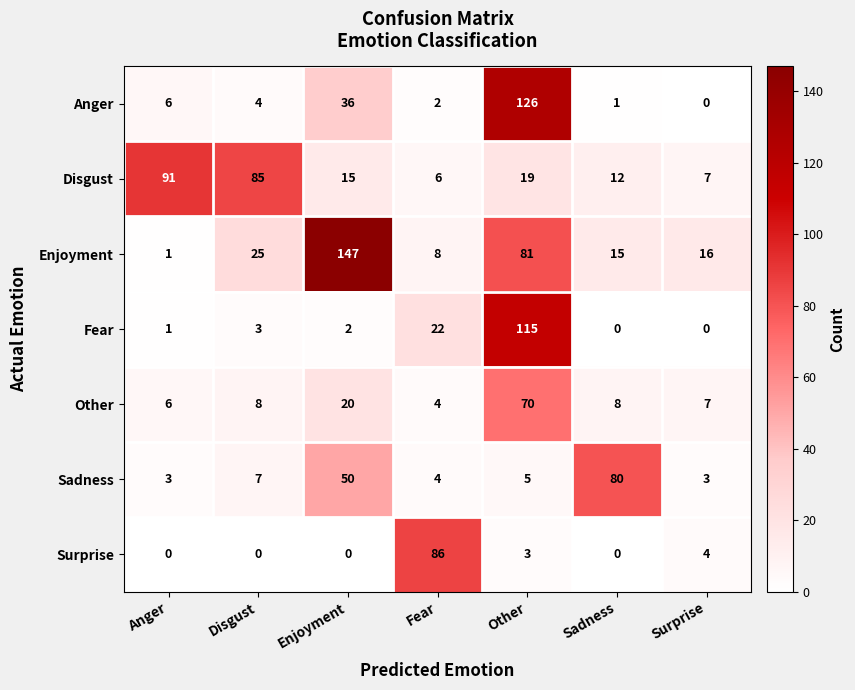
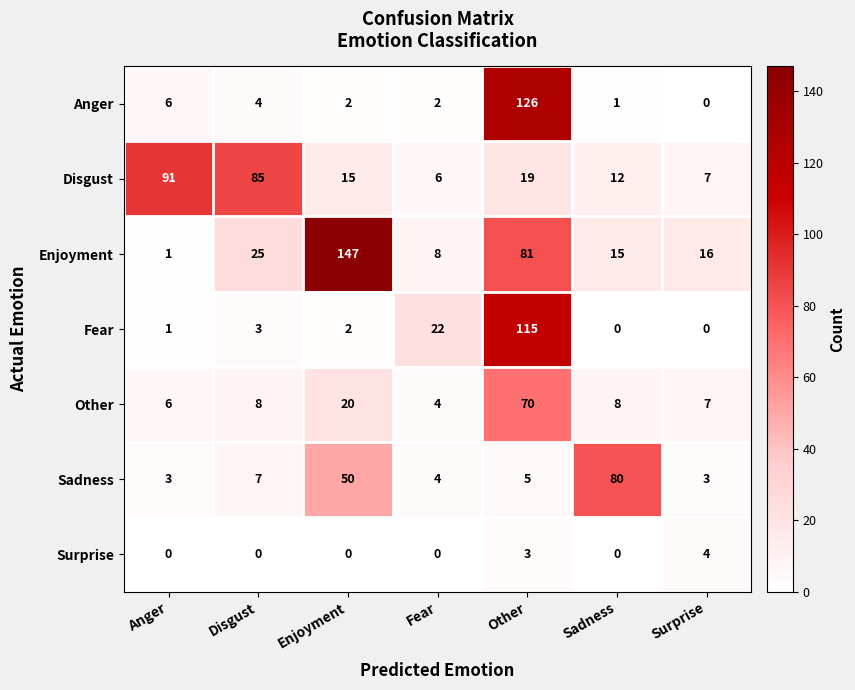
Anger, Enjoyment: 36 -> 2
Surprise, Fear: 86 -> 0
